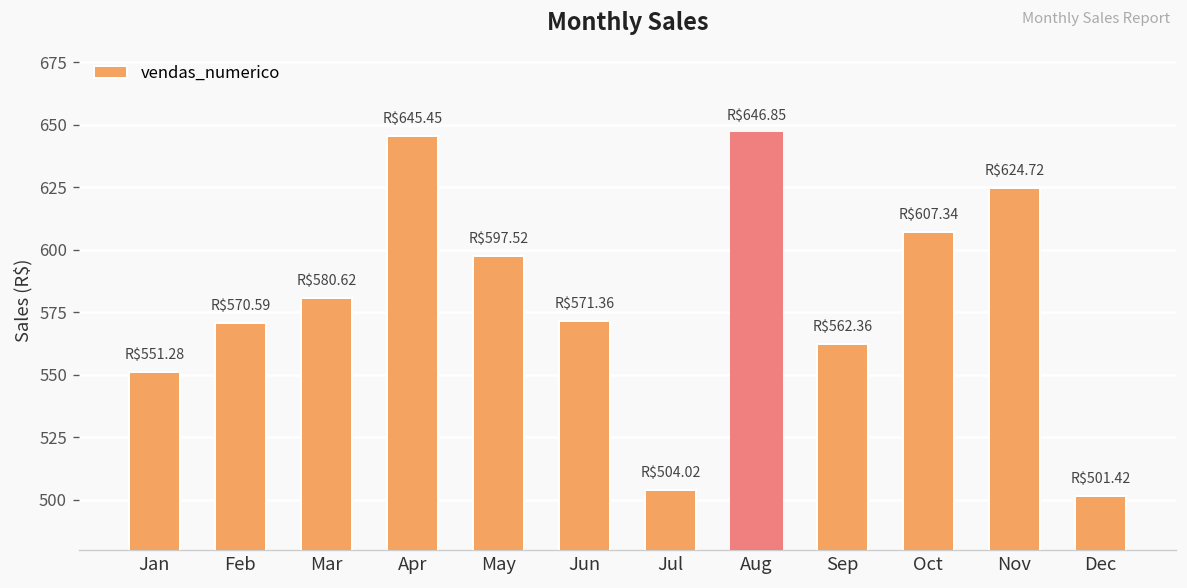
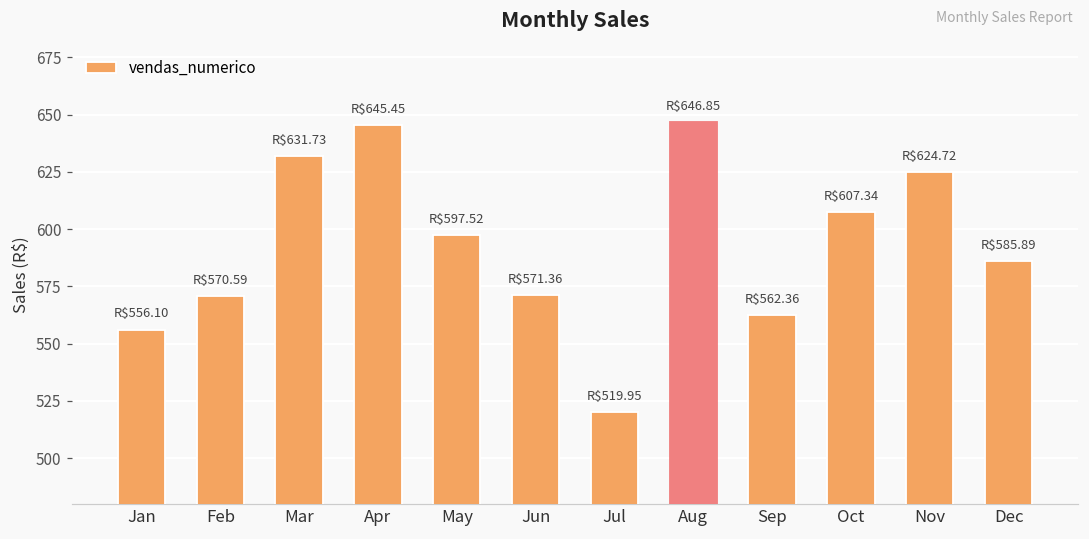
Jan: $551.28 -> $556.10
Mar: $580.62 -> $631.73
Jul: $504.02 -> $519.95
Dec: $501.42 -> $585.89
